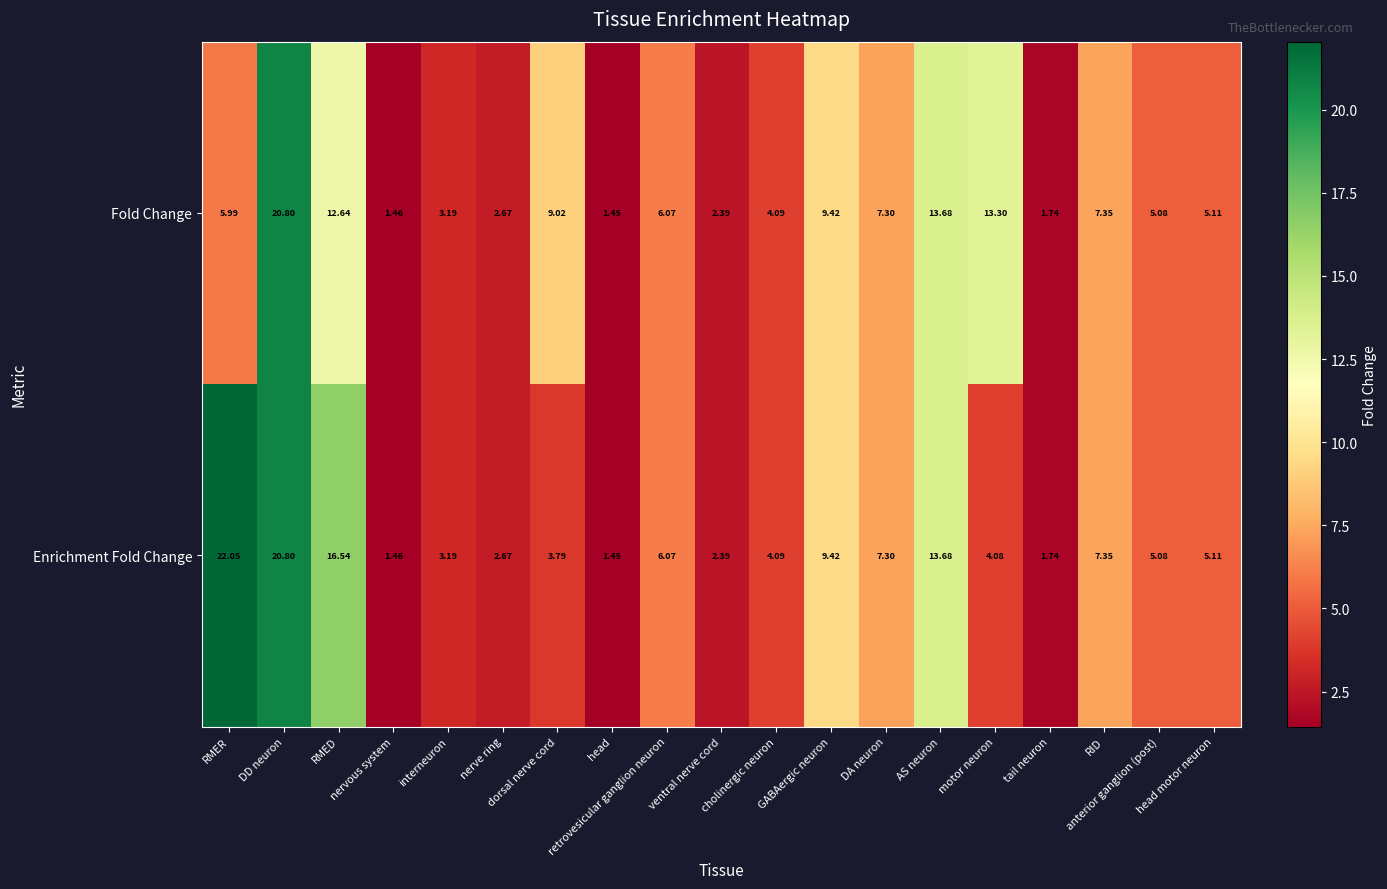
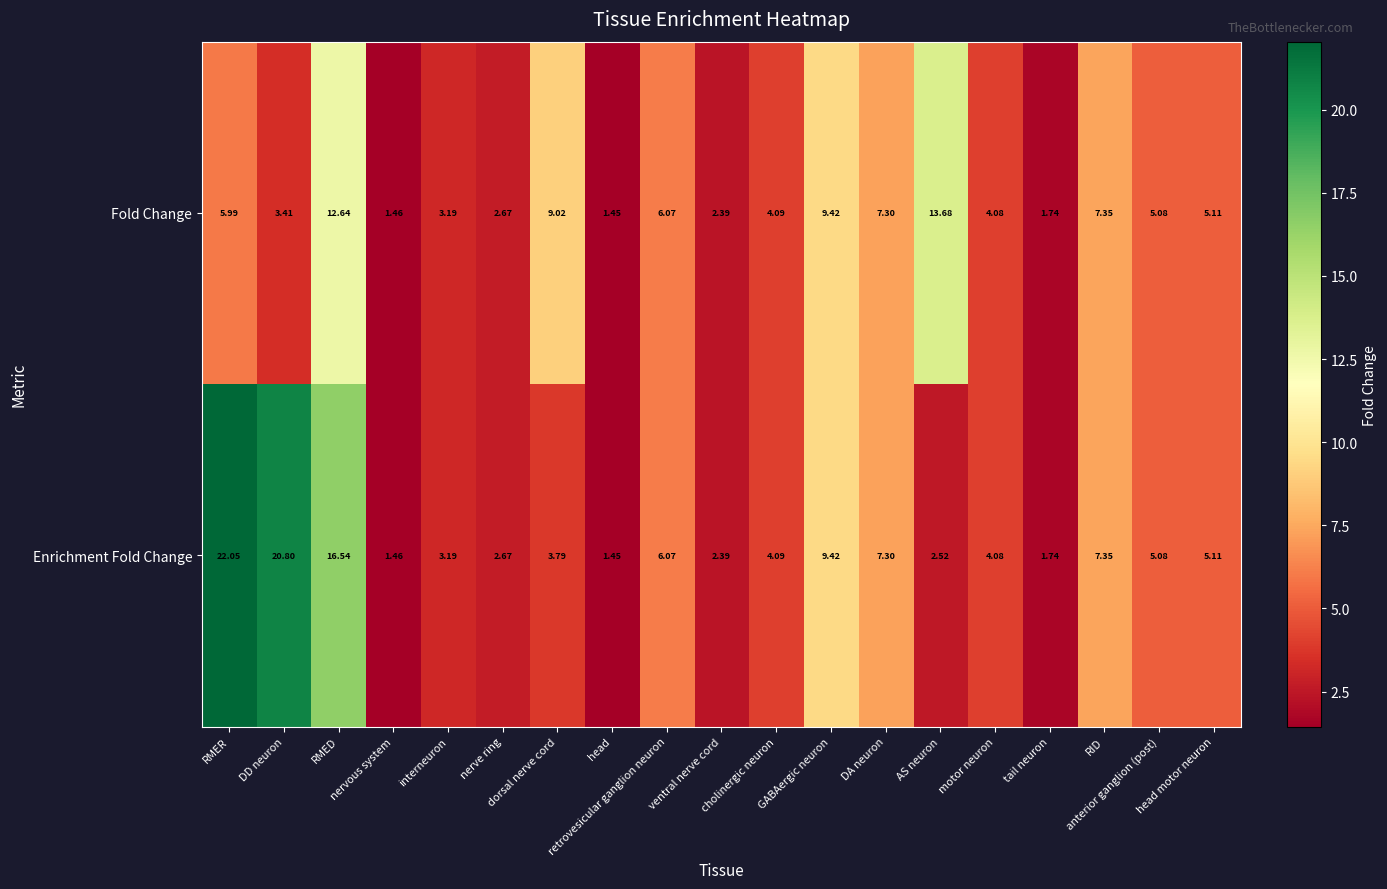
Fold Change, DD neuron: 20.80 -> 3.41
Fold Change, motor neuron: 13.30 -> 4.08
Enrichment Fold Change, AS neuron: 13.68 -> 2.52
